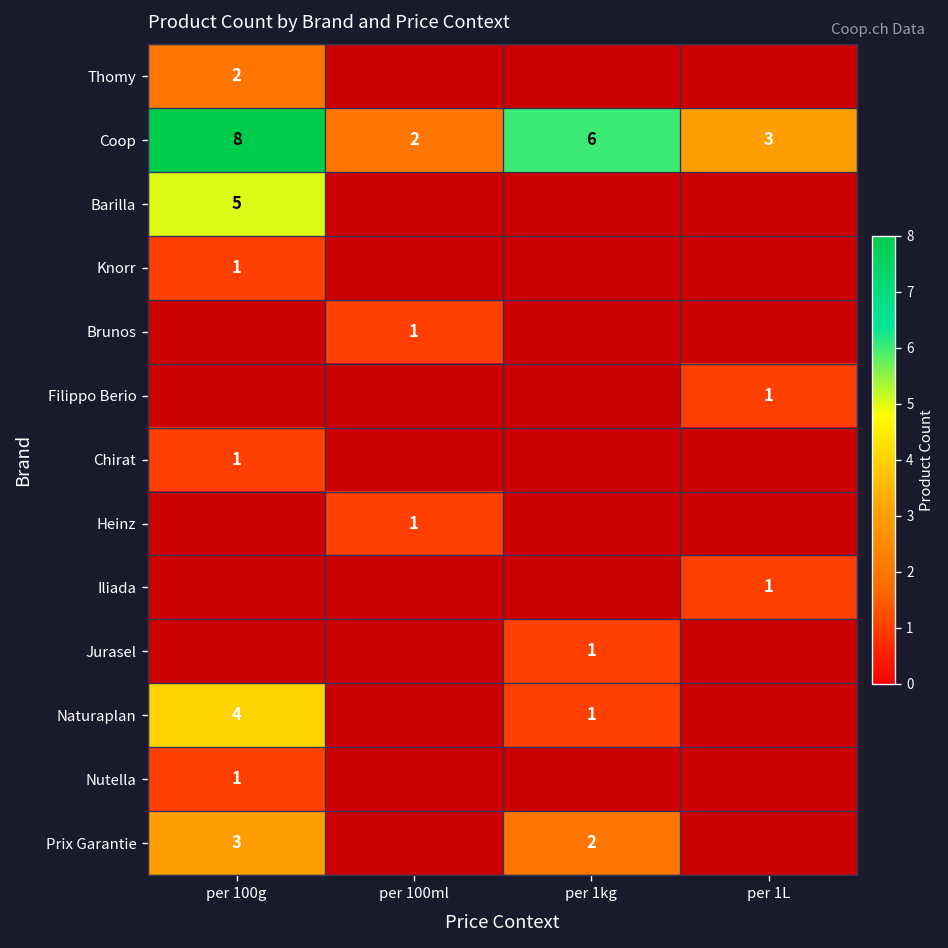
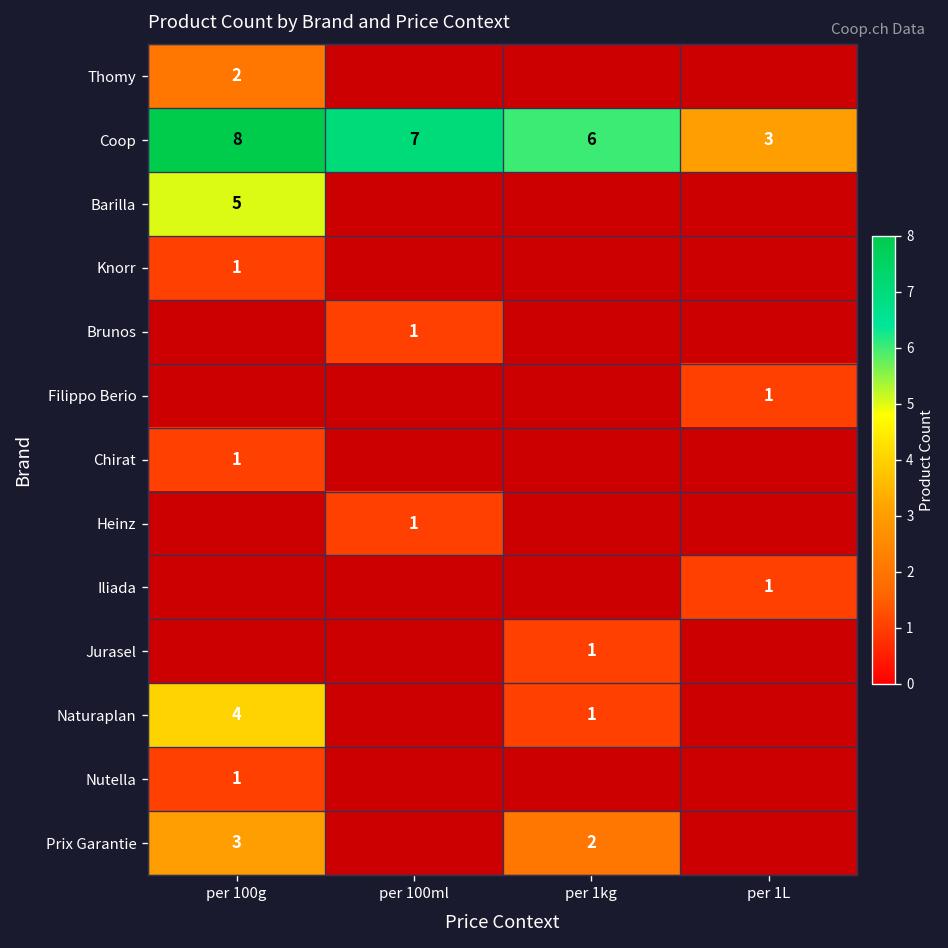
Coop, per 100ml: 2 -> 7
